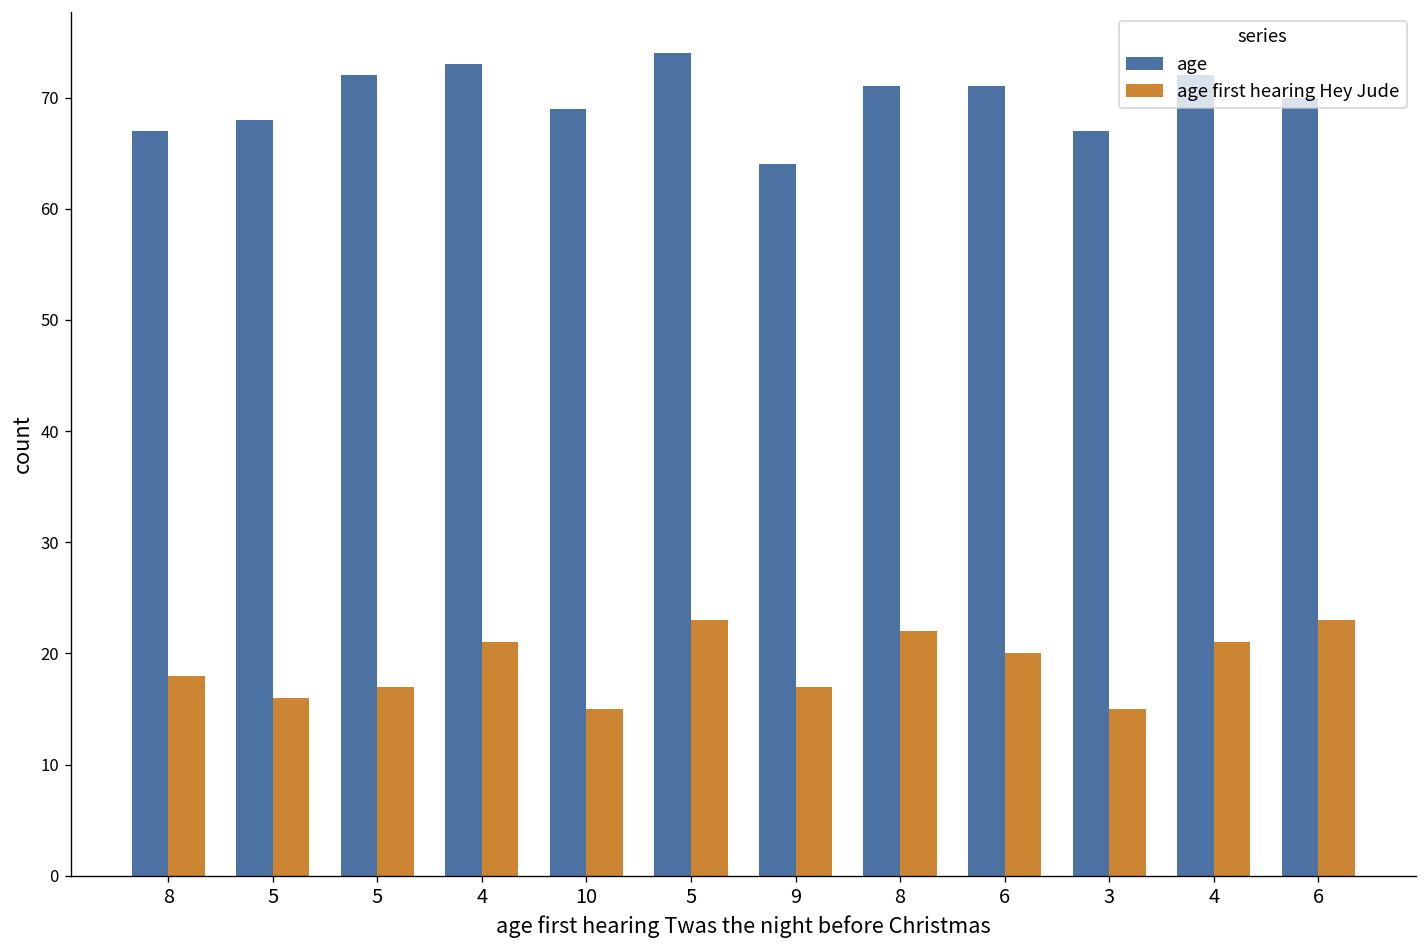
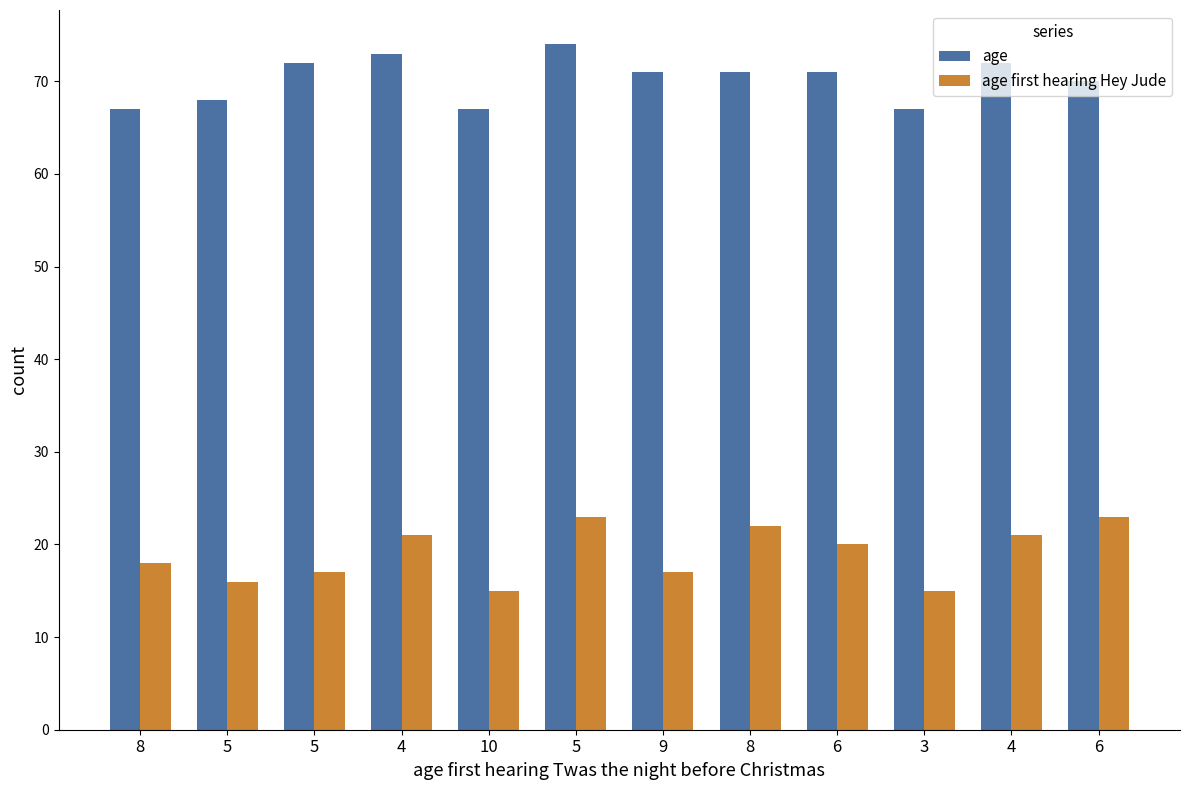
age, 10: 69 -> 67
age, 9: 64 -> 71
